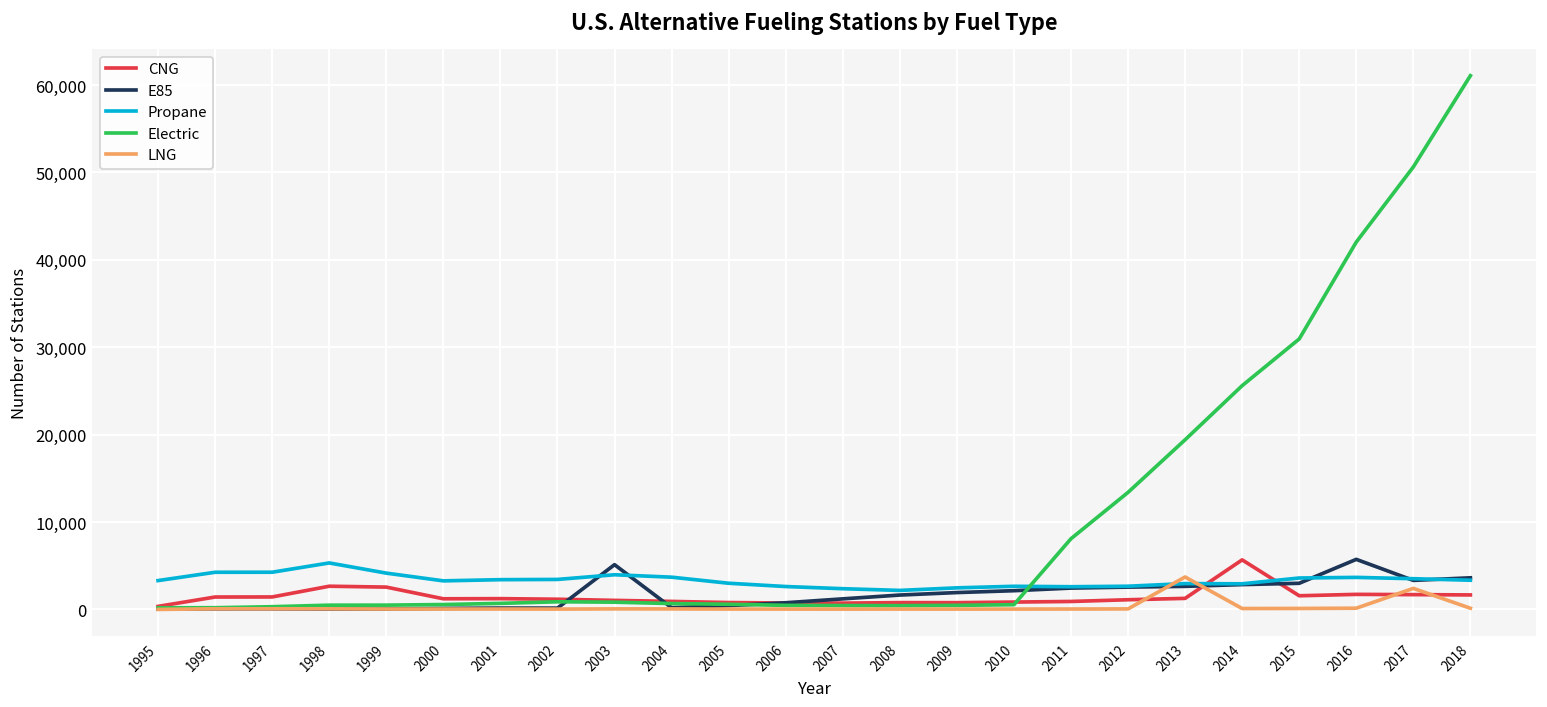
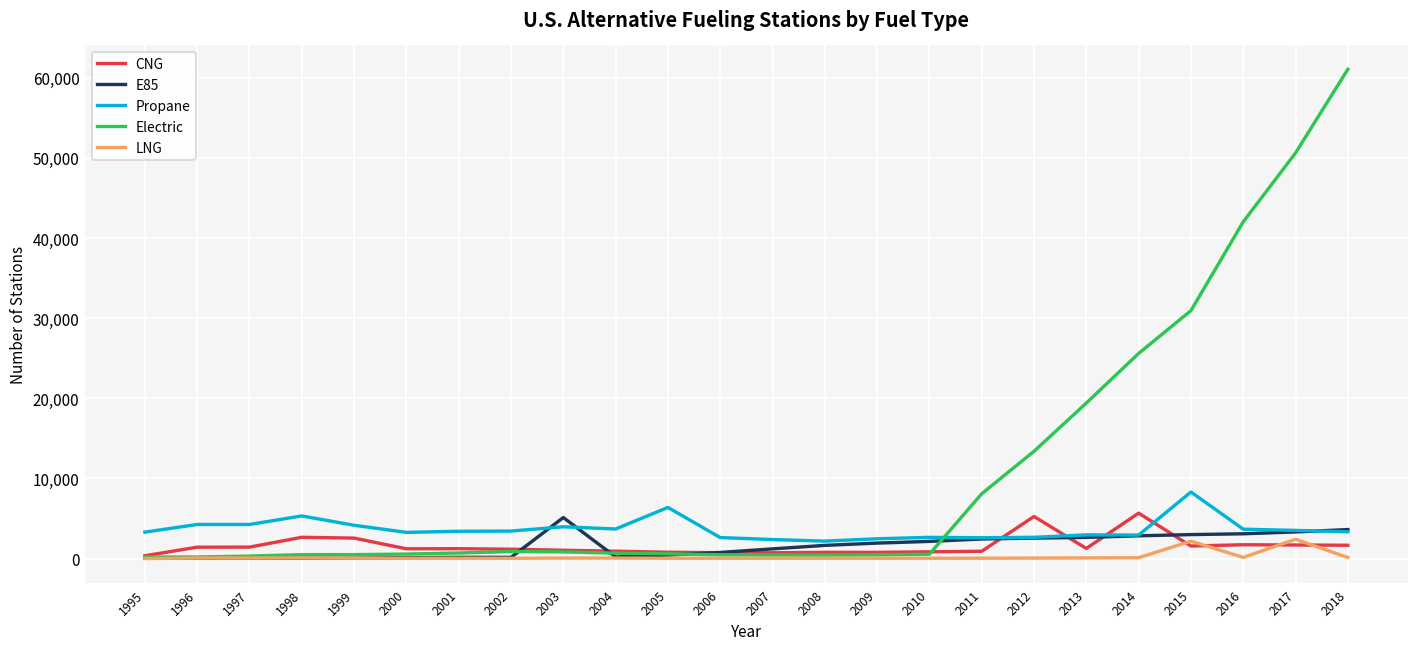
Propane, 2005: 3,000 -> 6,000
CNG, 2012: 1,000 -> 5,000
LNG, 2013: 4,000 -> 0
Propane, 2015: 4,000 -> 8,000
LNG, 2015: 0 -> 2,000
E85, 2016: 6,000 -> 3,000
